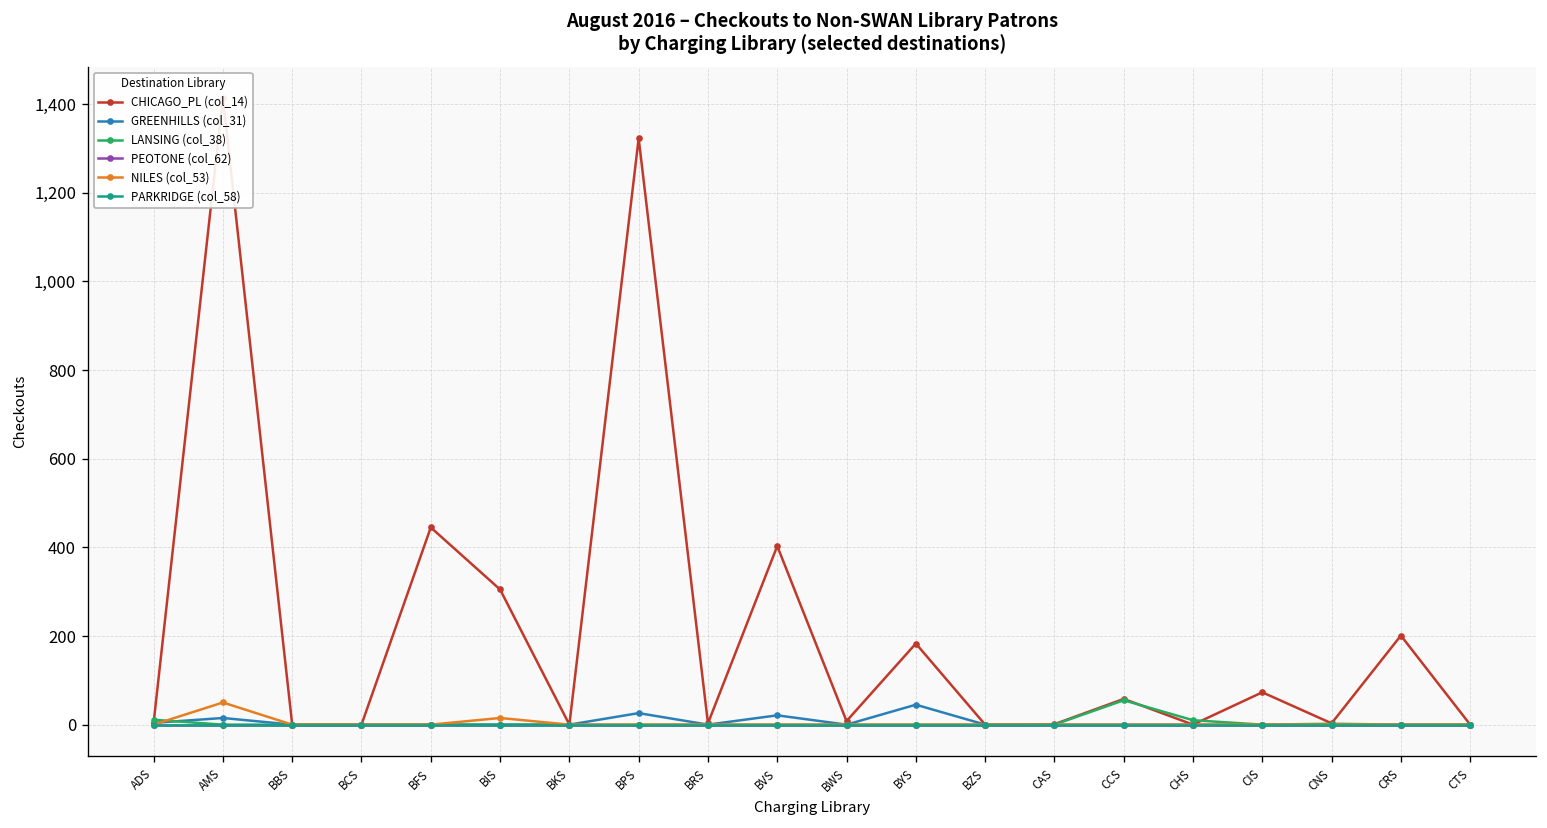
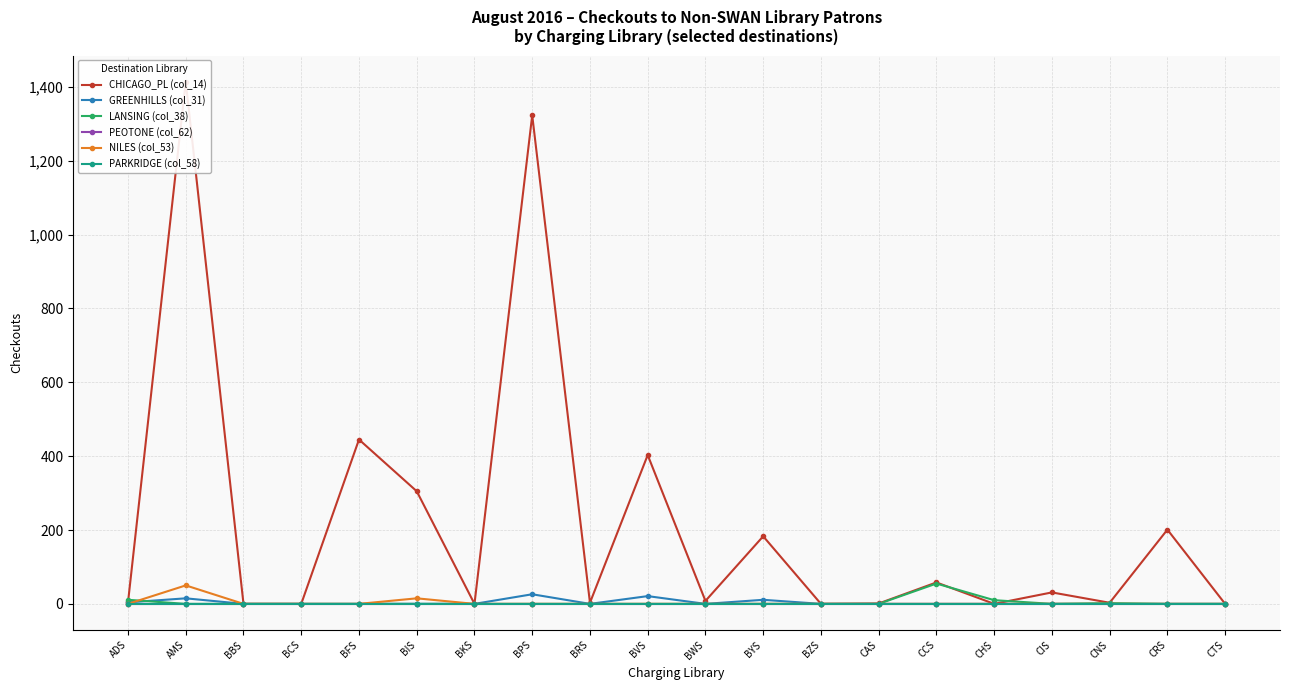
GREENHILLS (col_31), BYS: 50 -> 10
CHICAGO_PL (col_14), CIS: 70 -> 30
